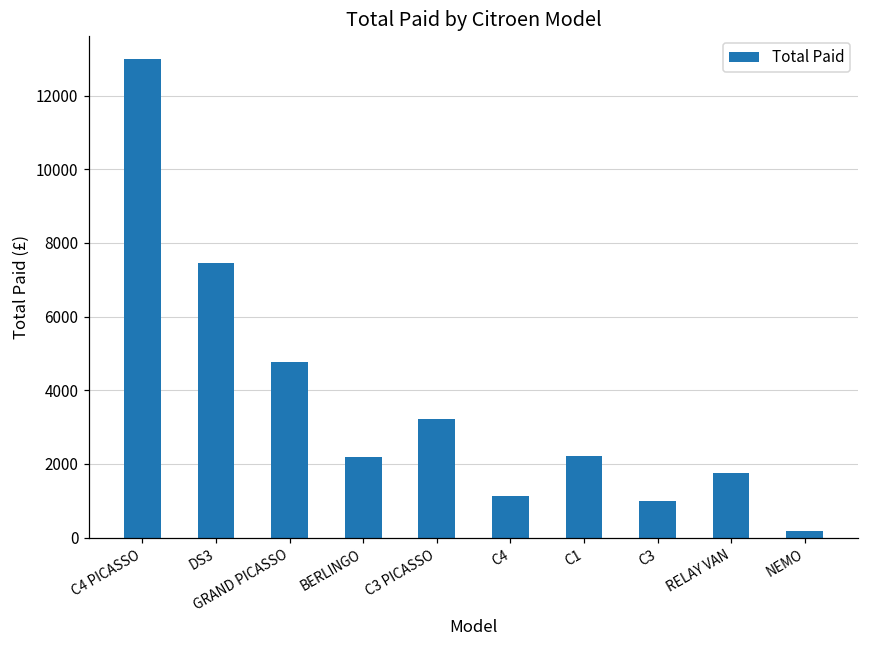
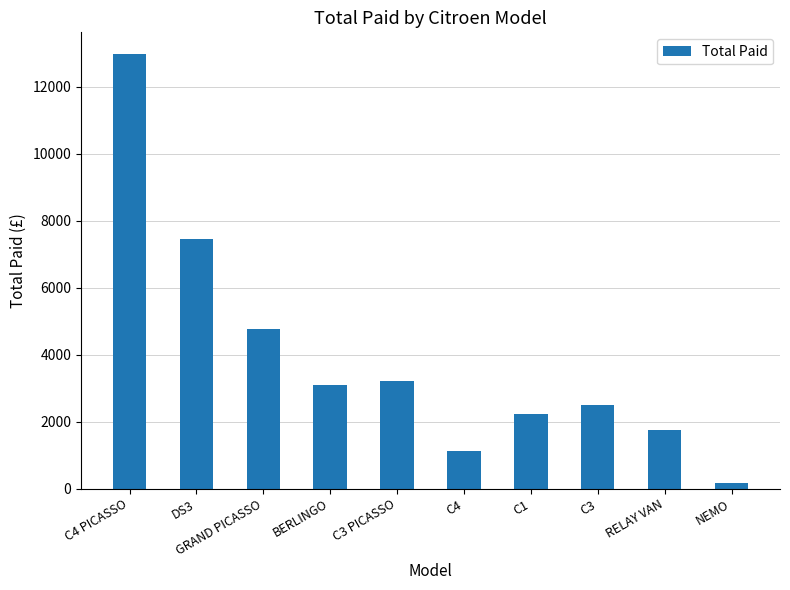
BERLINGO: 2200 -> 3100
C3: 1000 -> 2500
